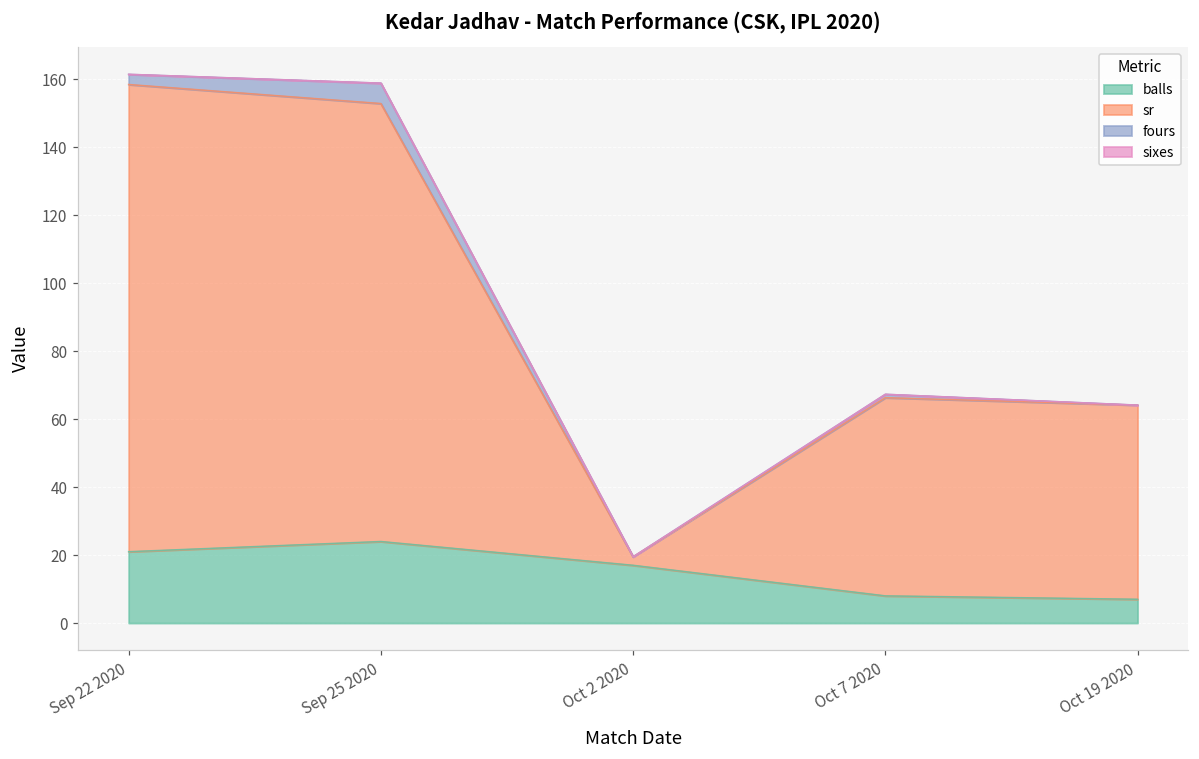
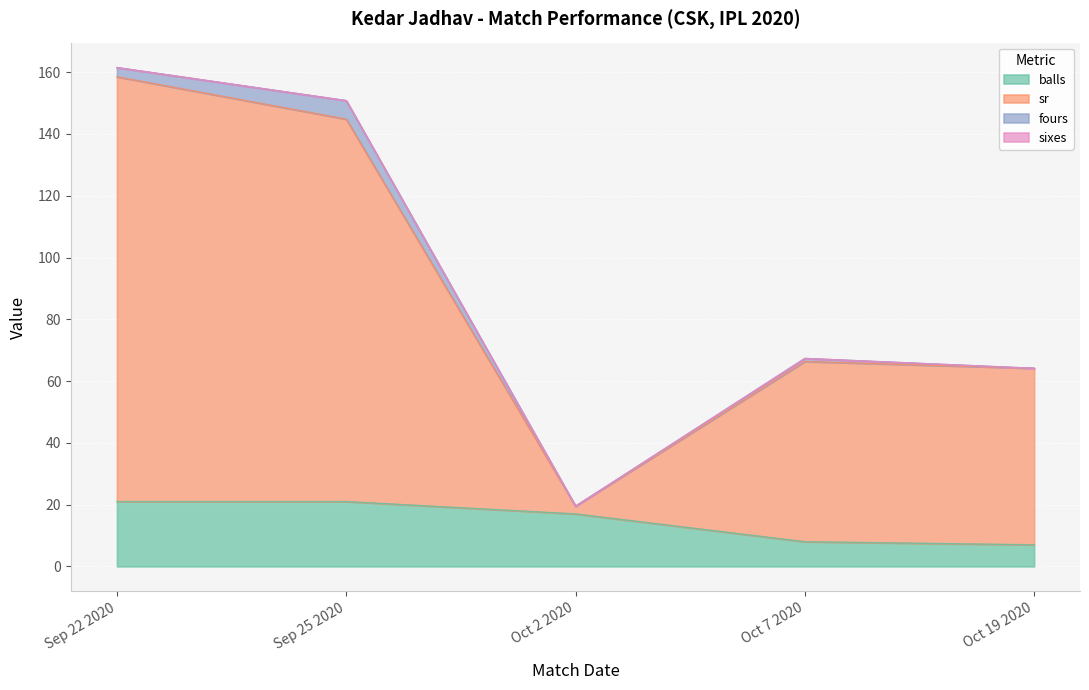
balls, Sep 25 2020: 24 -> 21
sr, Sep 25 2020: 129 -> 124
